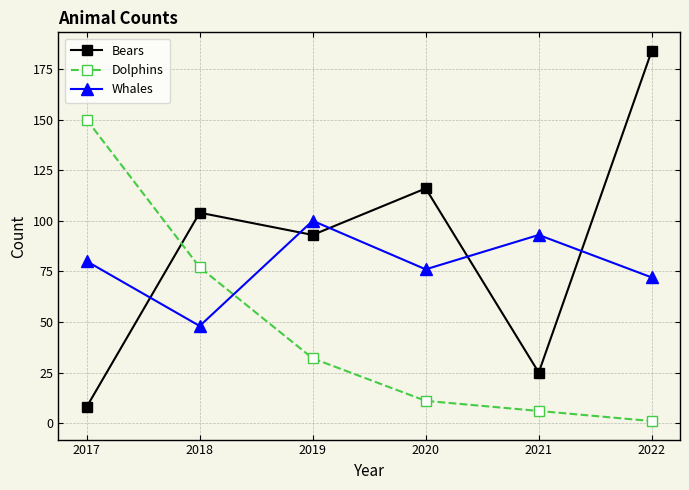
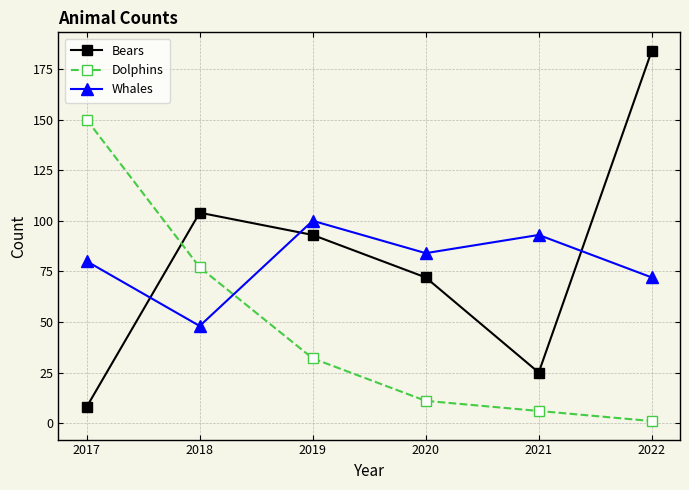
Bears, 2020: 116 -> 72
Whales, 2020: 76 -> 84
